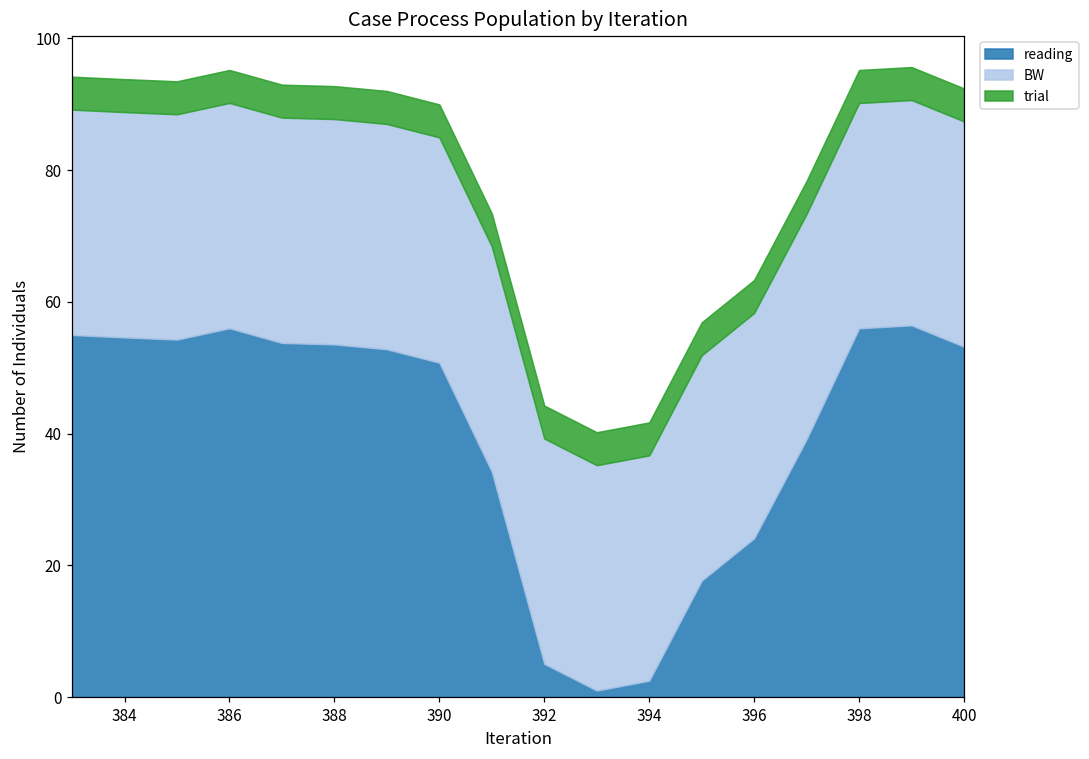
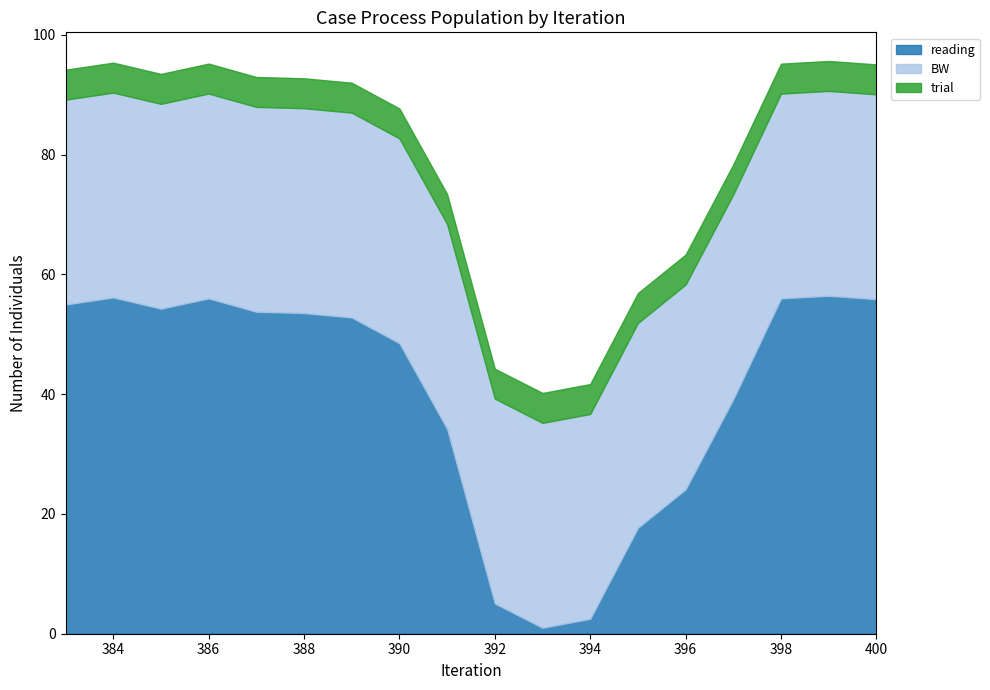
reading, 384: 55 -> 56
reading, 390: 51 -> 49
reading, 400: 53 -> 56
